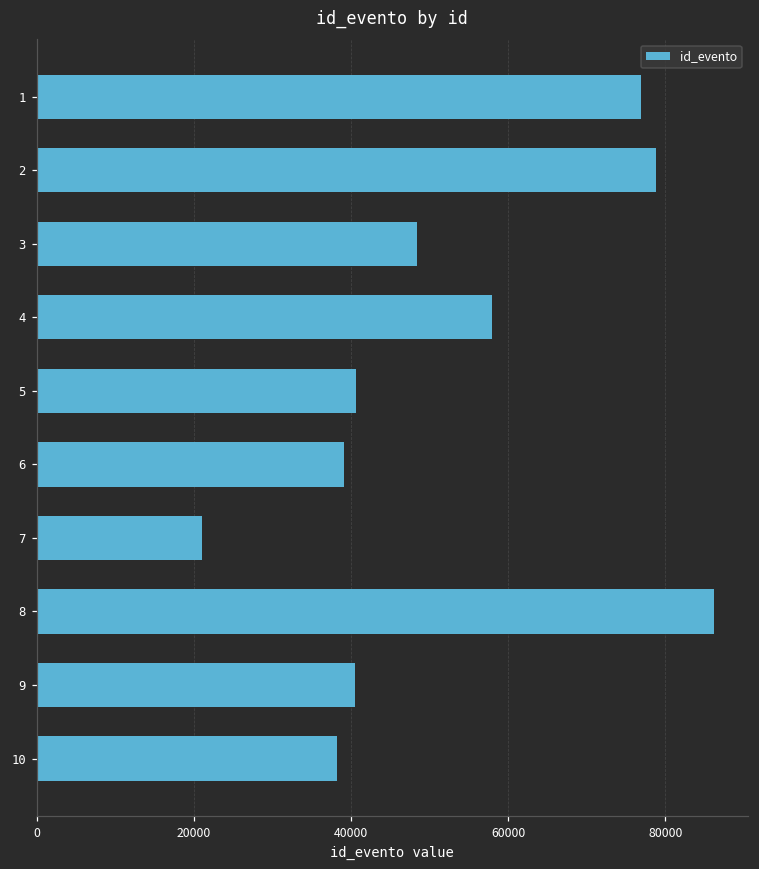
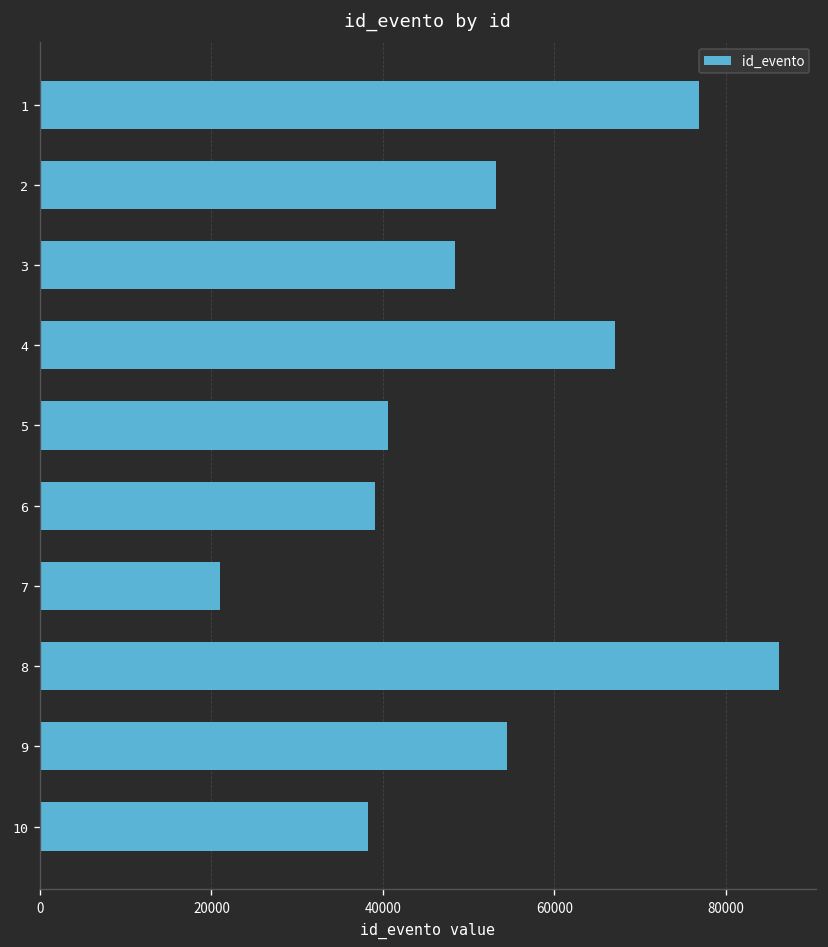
2: 79000 -> 53000
4: 58000 -> 67000
9: 40000 -> 54000
